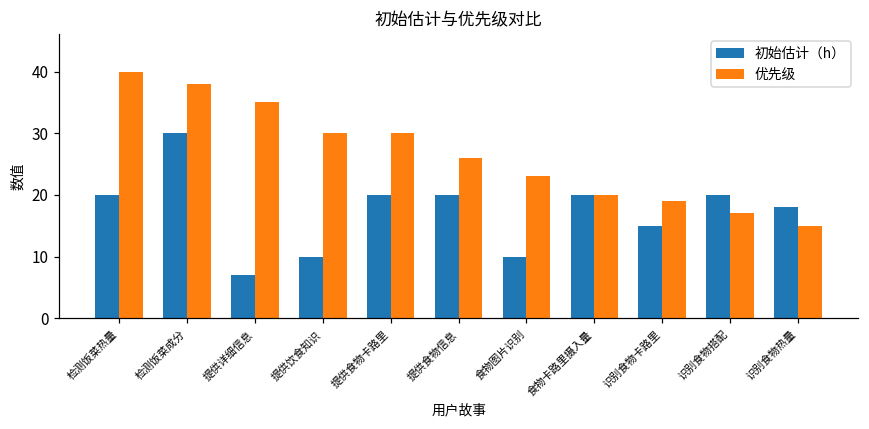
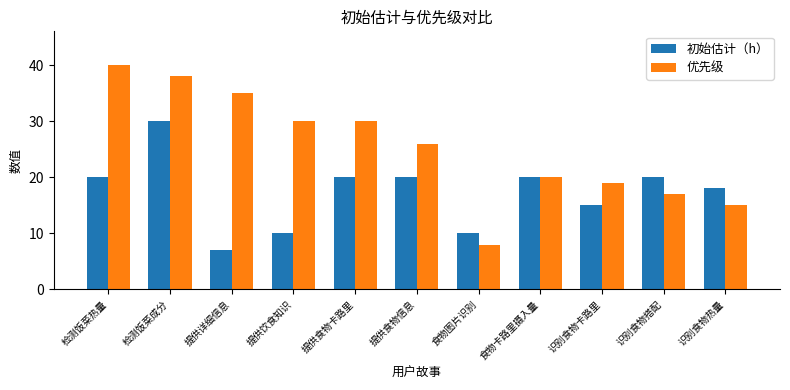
优先级, 食物图片识别: 23 -> 8
